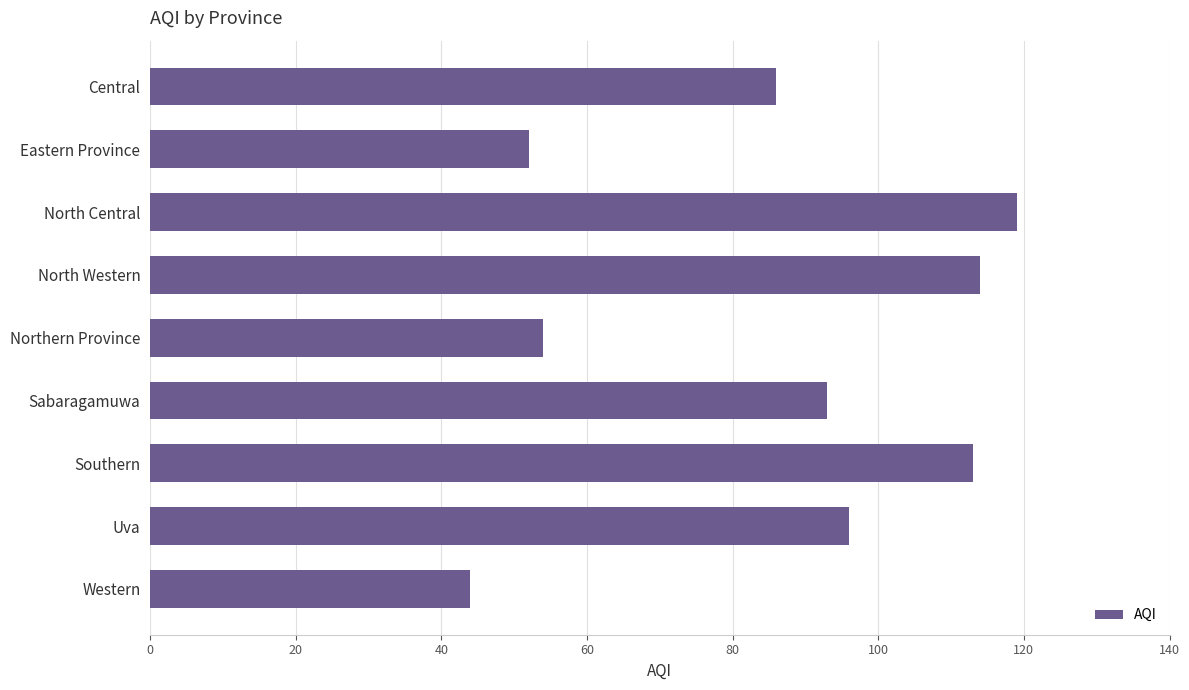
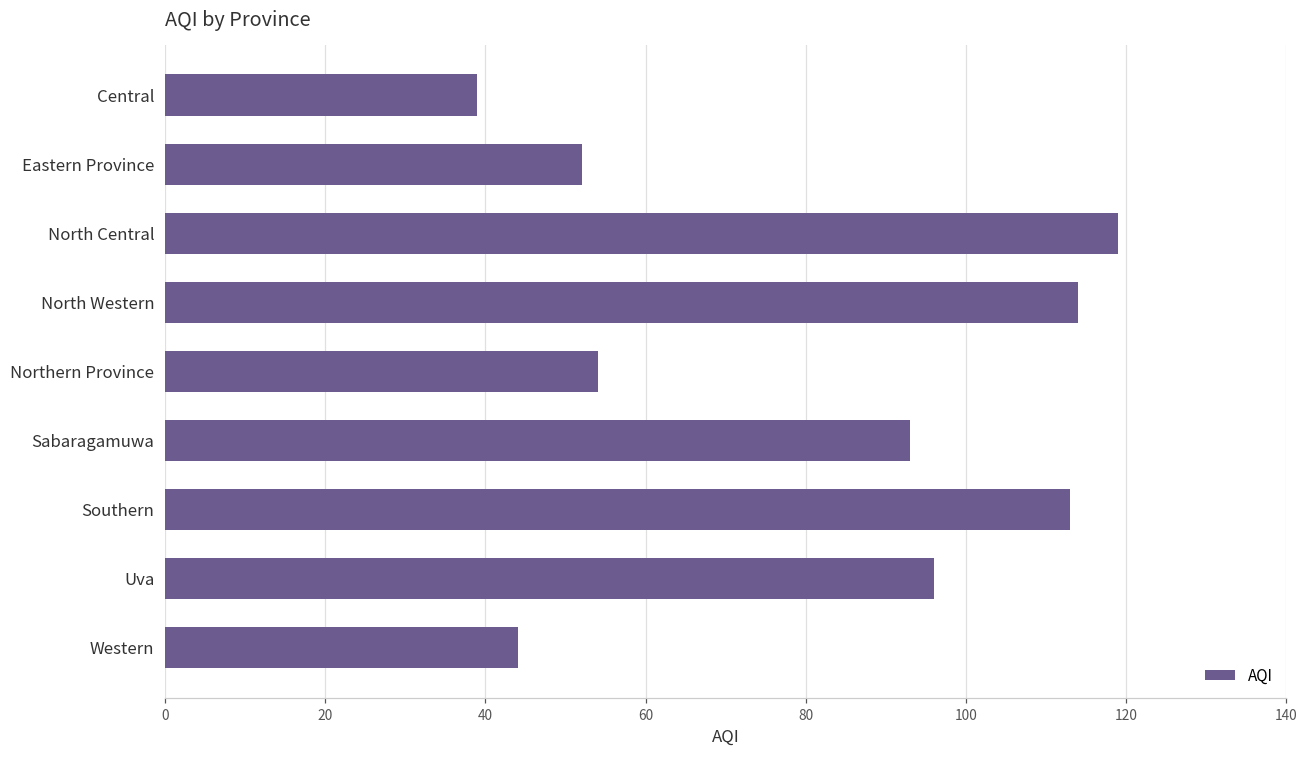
Central: 86 -> 39
